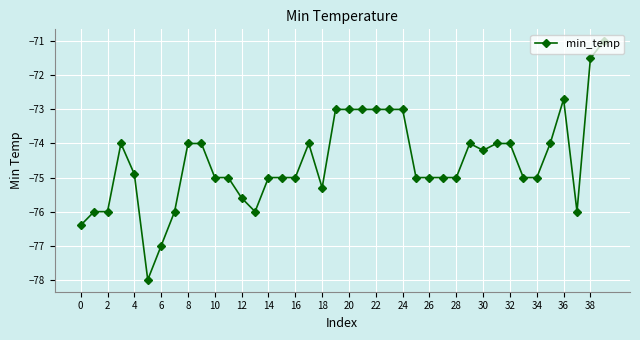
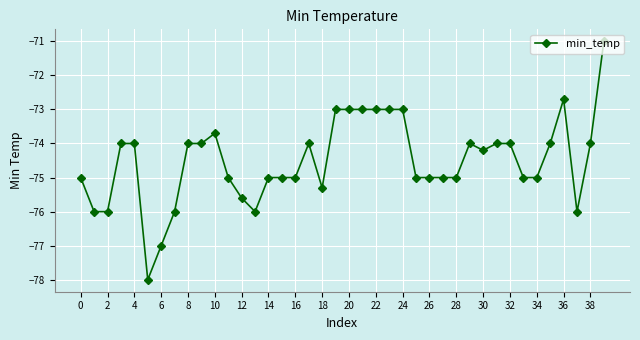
0: -76.4 -> -75.0
4: -74.9 -> -74.0
10: -75.0 -> -73.7
38: -71.5 -> -74.0
